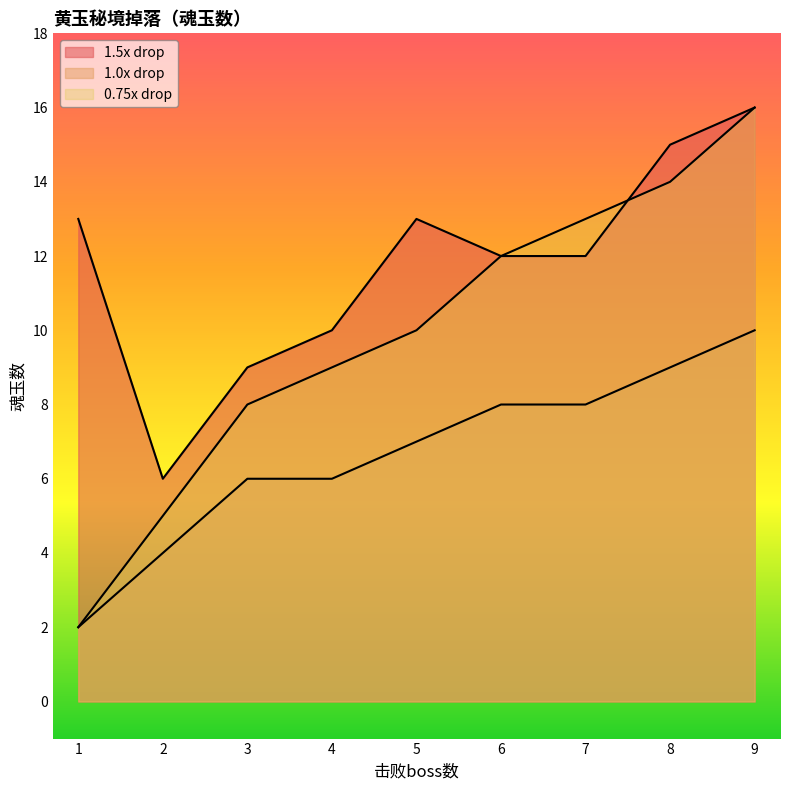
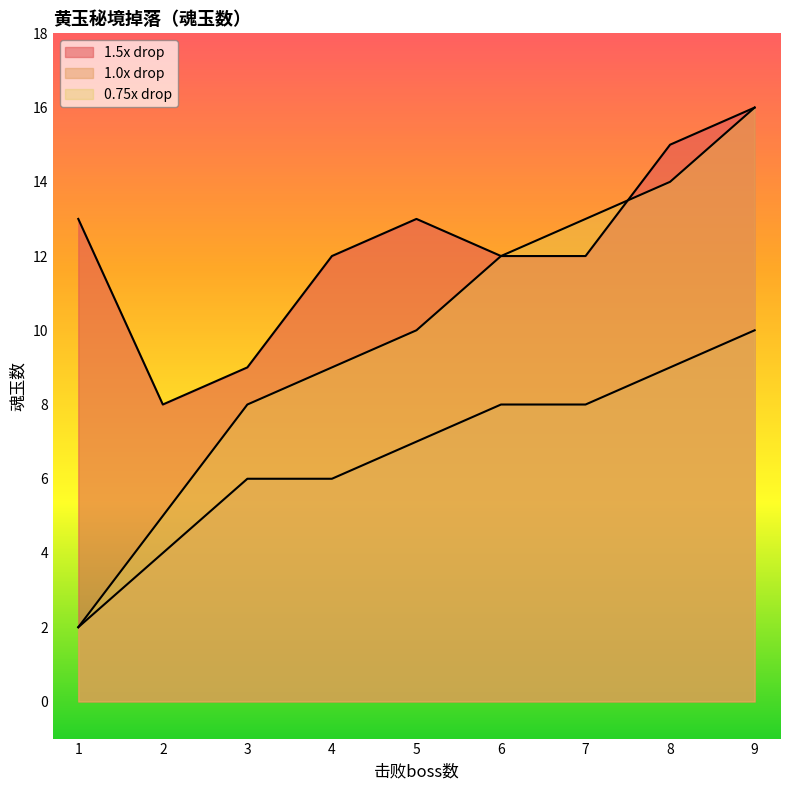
1.5x drop, 2: 6 -> 8
1.5x drop, 4: 10 -> 12
